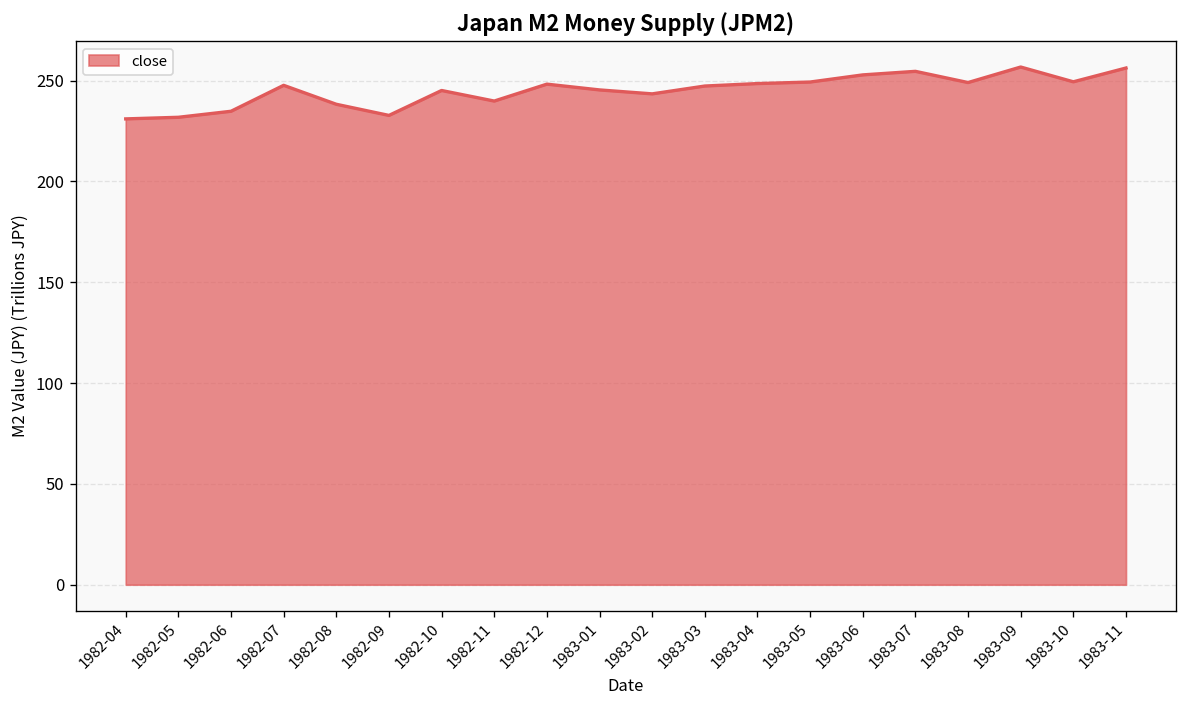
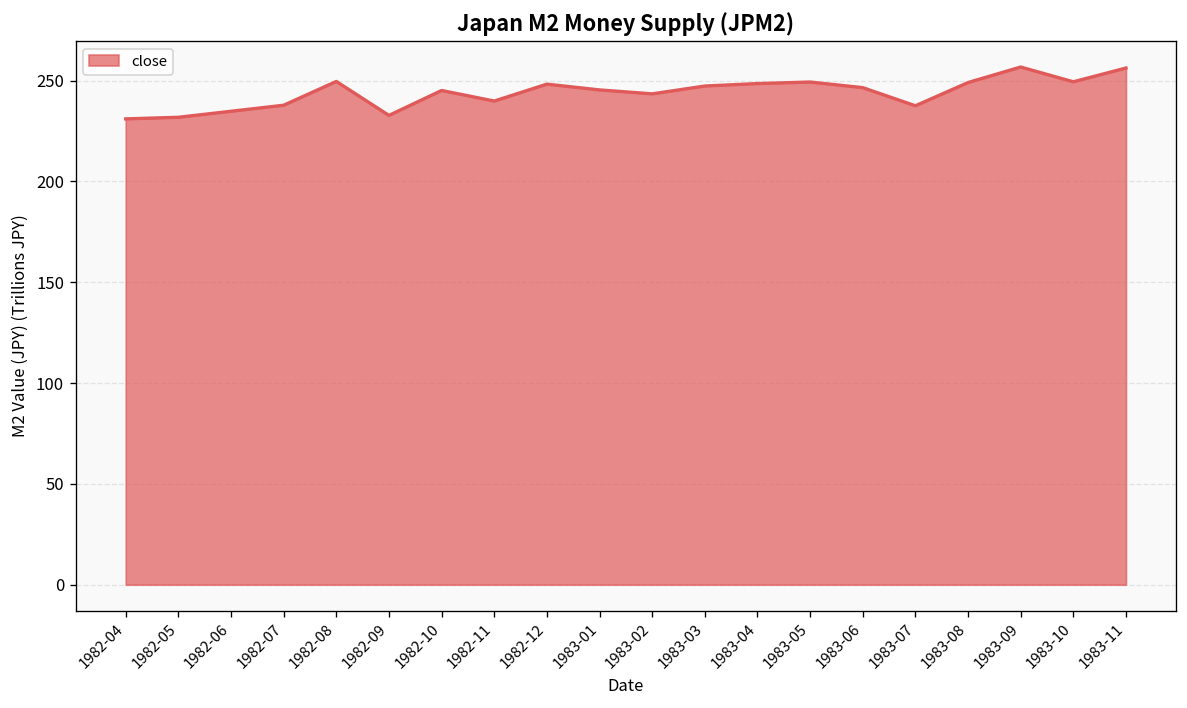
1982-07: 248 -> 238
1982-08: 238 -> 250
1983-06: 253 -> 247
1983-07: 255 -> 238
